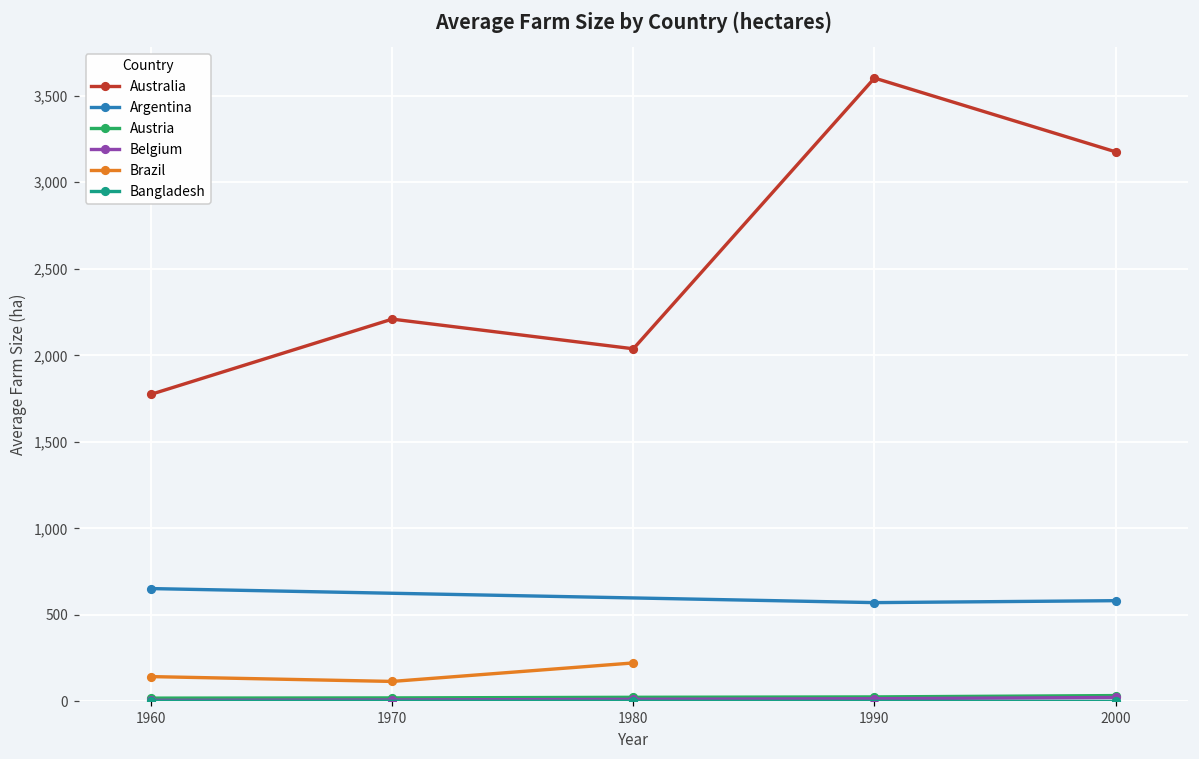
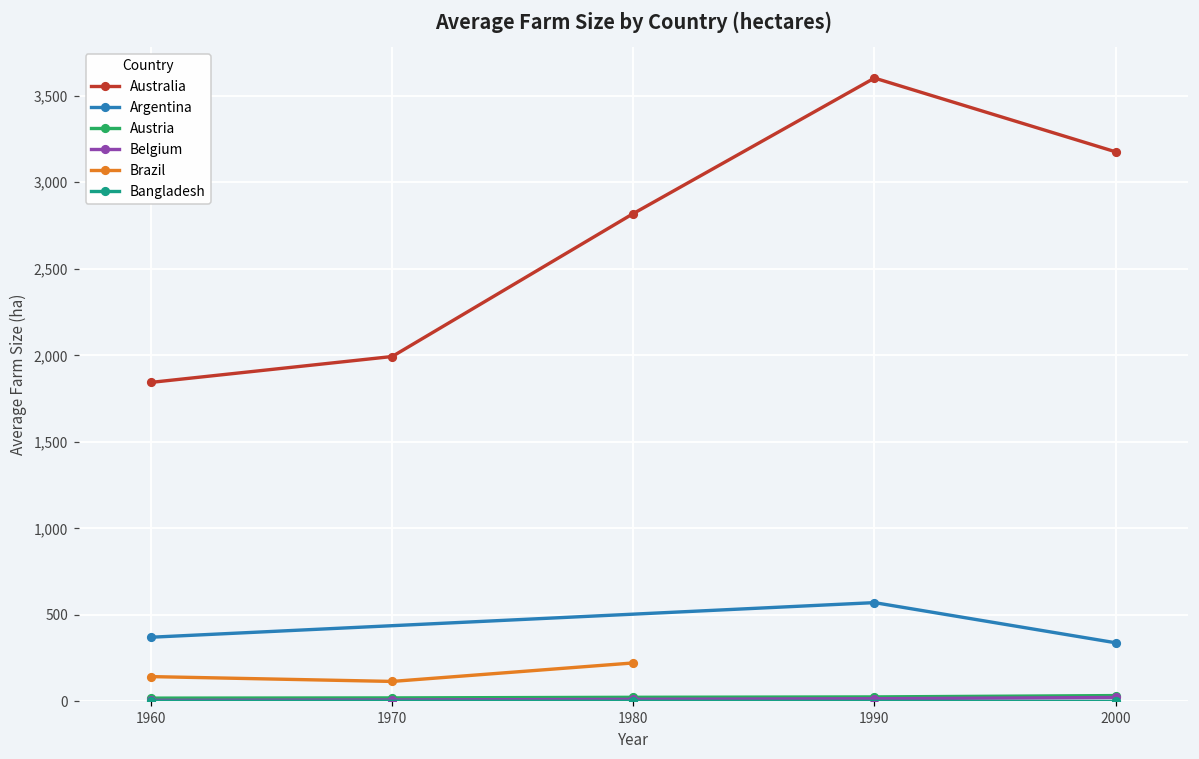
Australia, 1960: 1,770 -> 1,840
Argentina, 1960: 650 -> 370
Australia, 1970: 2,210 -> 1,990
Australia, 1980: 2,040 -> 2,820
Argentina, 2000: 580 -> 340
